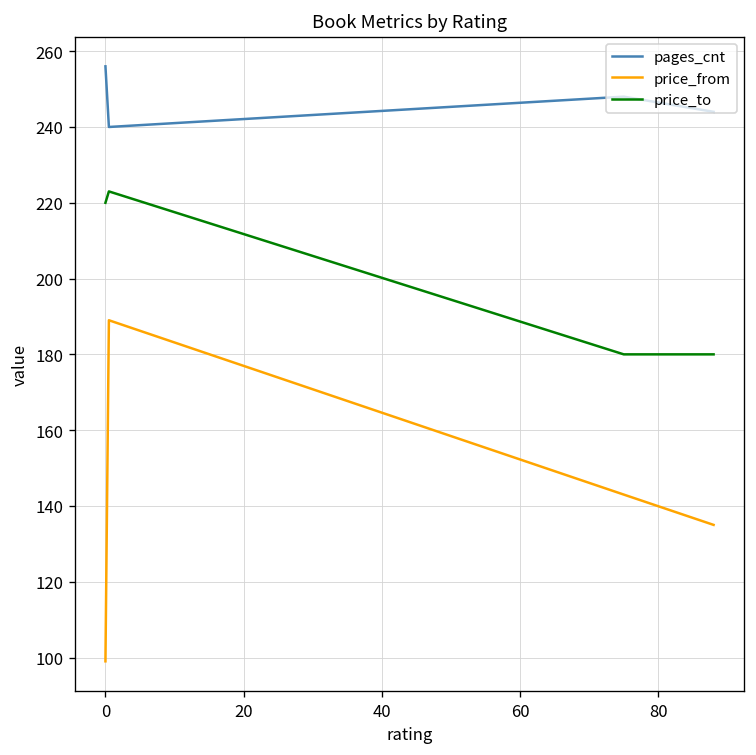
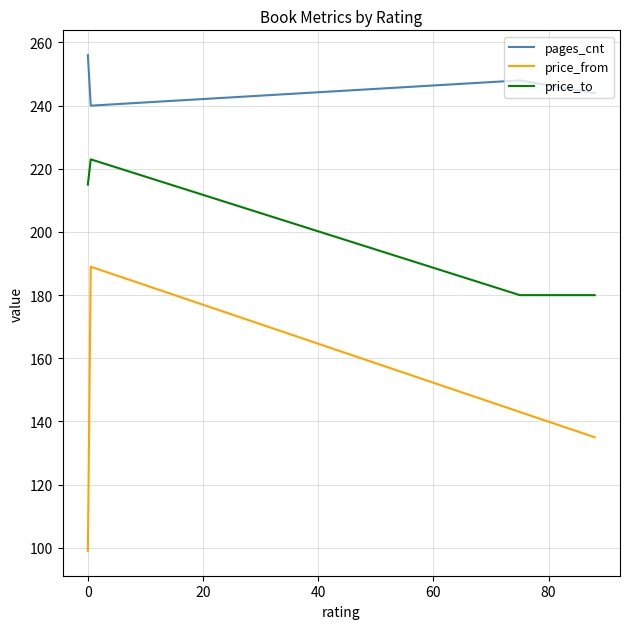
price_to, 0: 220 -> 215
